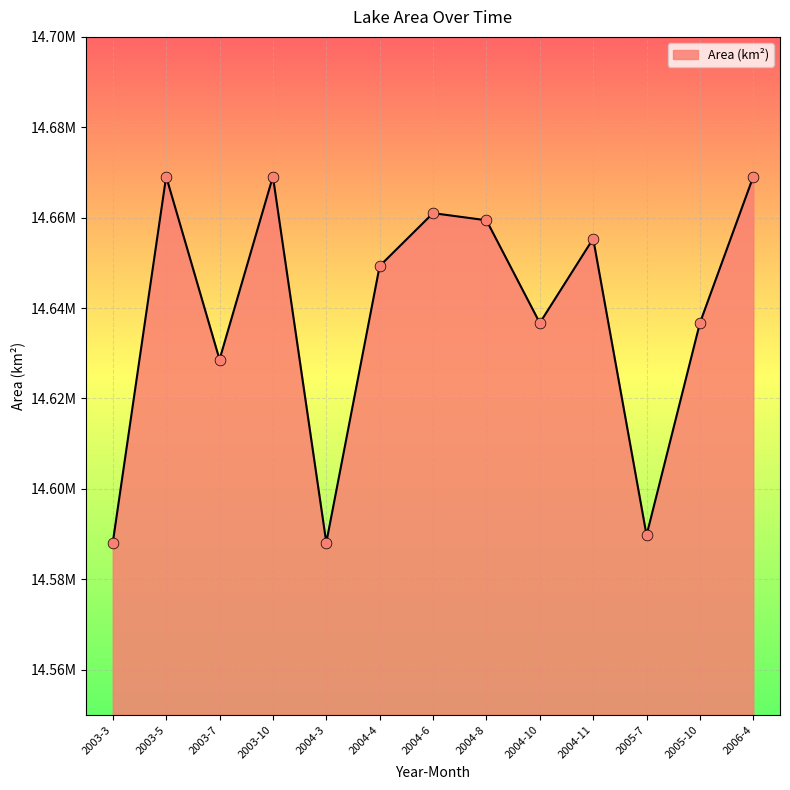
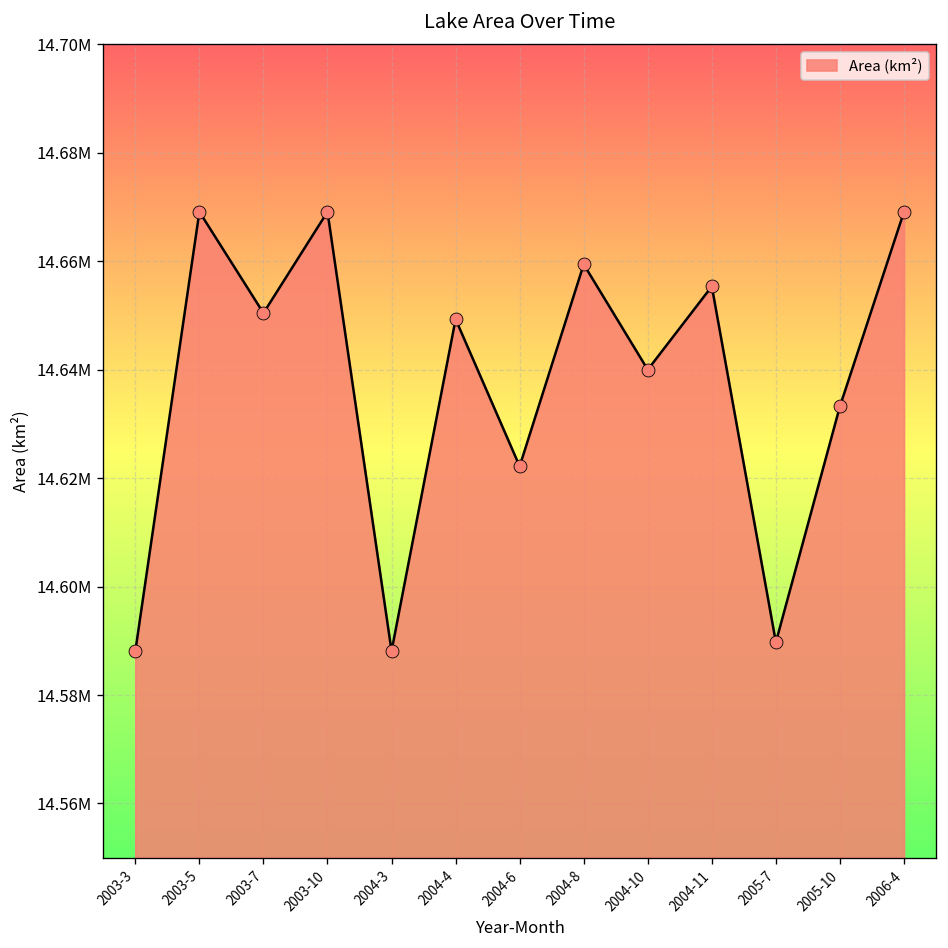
2003-7: 14629000 -> 14650000
2004-6: 14661000 -> 14622000
2004-10: 14637000 -> 14640000
2005-10: 14637000 -> 14633000
